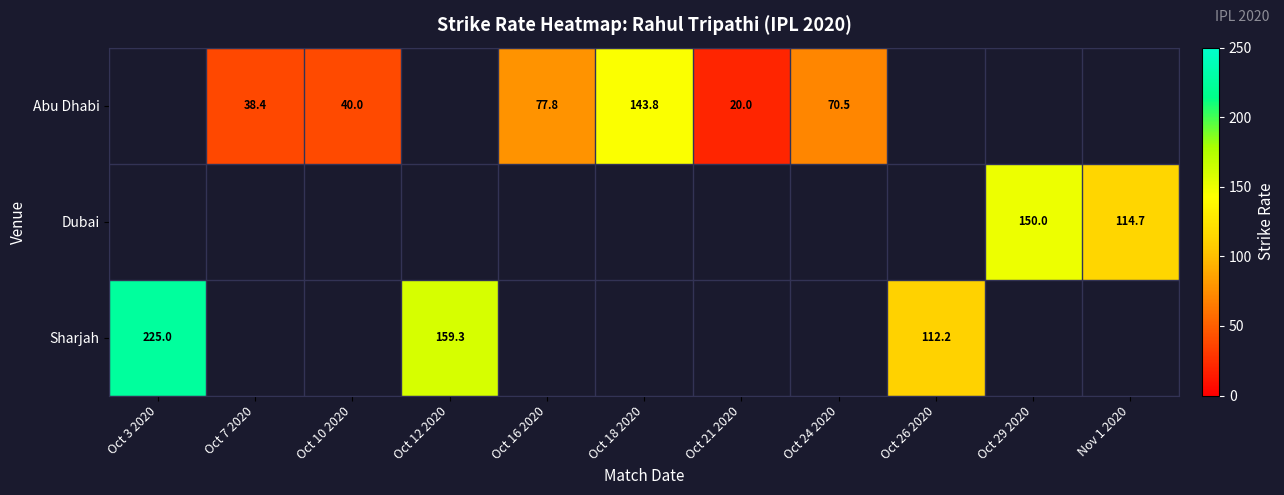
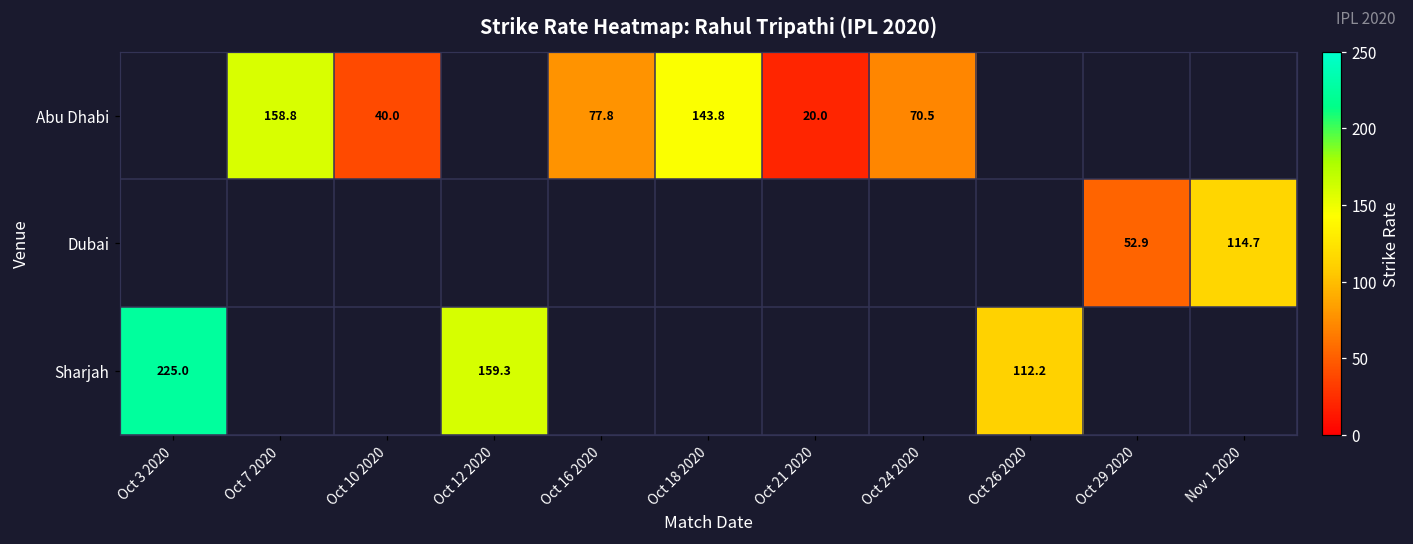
Abu Dhabi, Oct 7 2020: 38.4 -> 158.8
Dubai, Oct 29 2020: 150.0 -> 52.9
